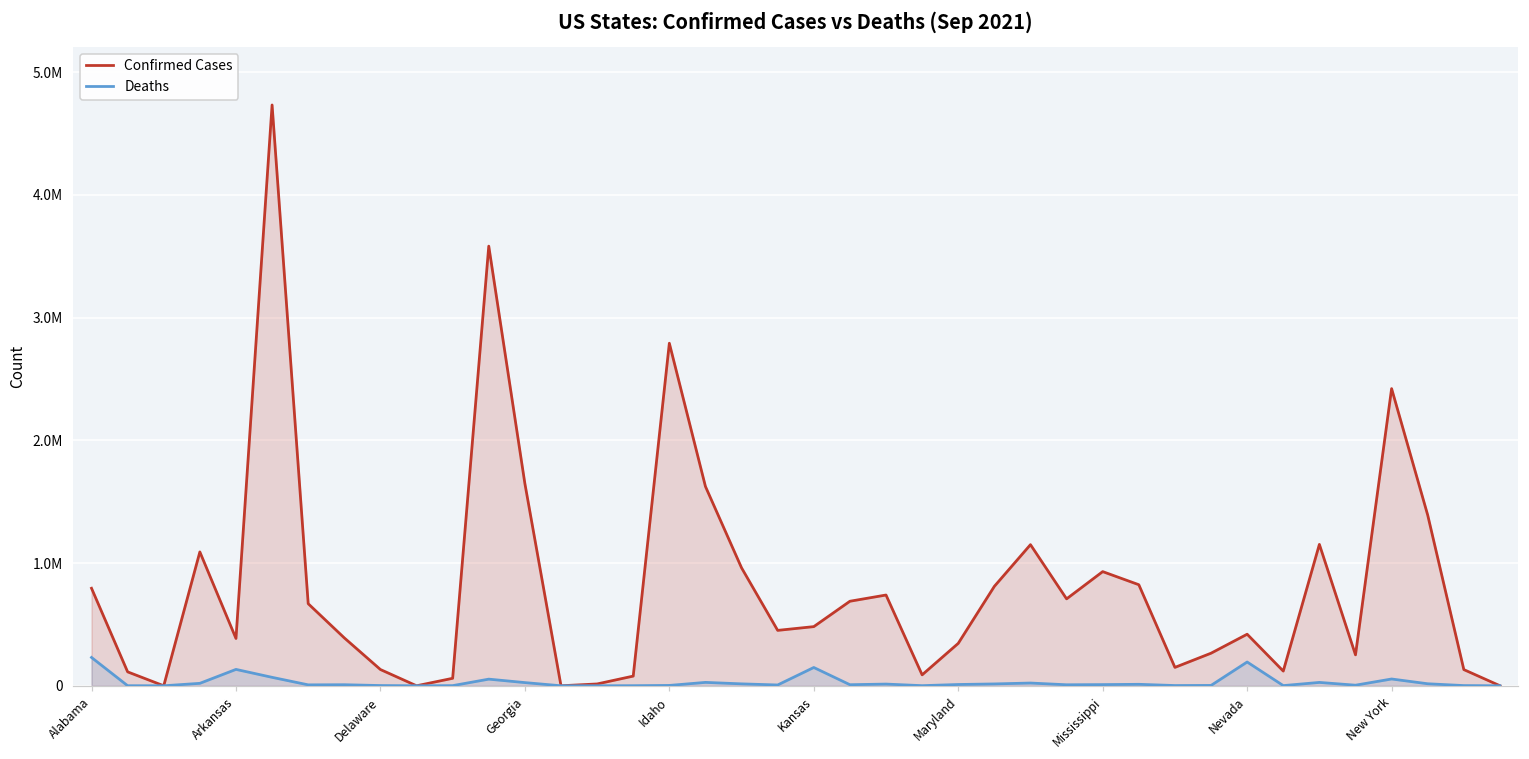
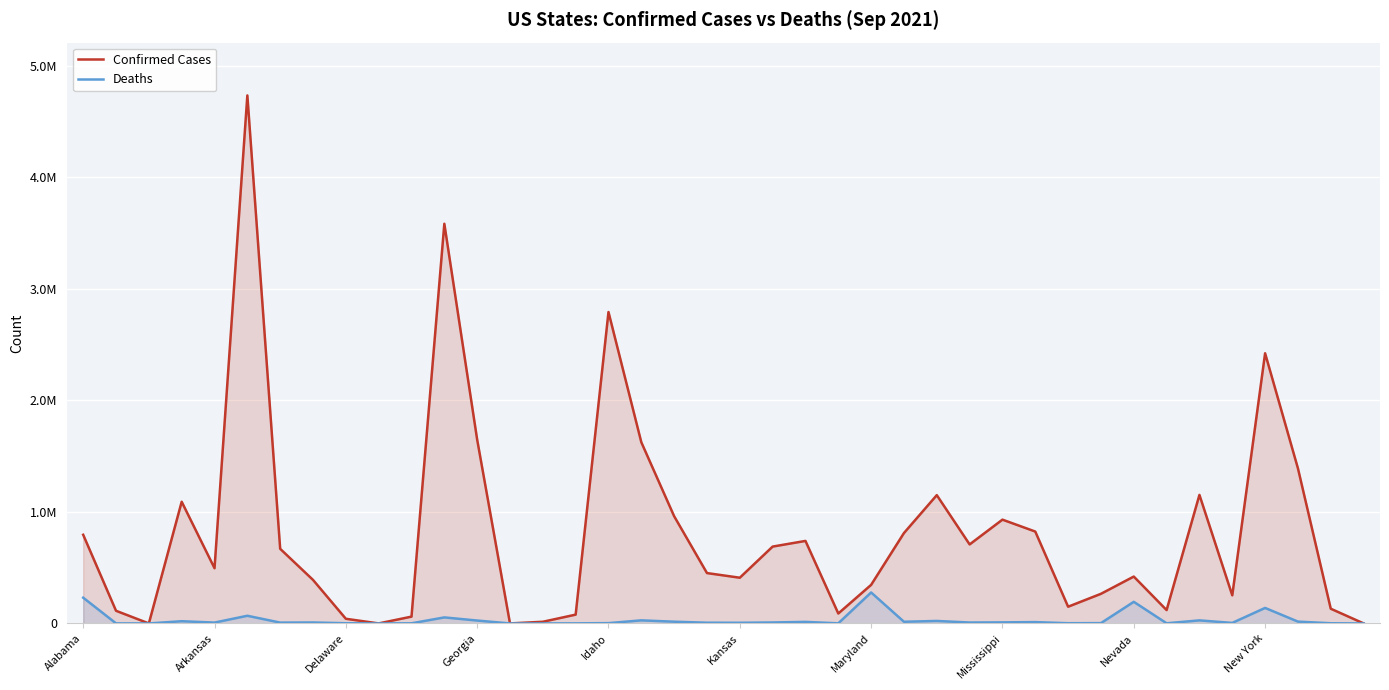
Confirmed Cases, Arkansas: 390000 -> 500000
Deaths, Arkansas: 130000 -> 10000
Confirmed Cases, Delaware: 130000 -> 40000
Confirmed Cases, Kansas: 480000 -> 410000
Deaths, Kansas: 150000 -> 10000
Deaths, Maryland: 10000 -> 280000
Deaths, New York: 60000 -> 140000
